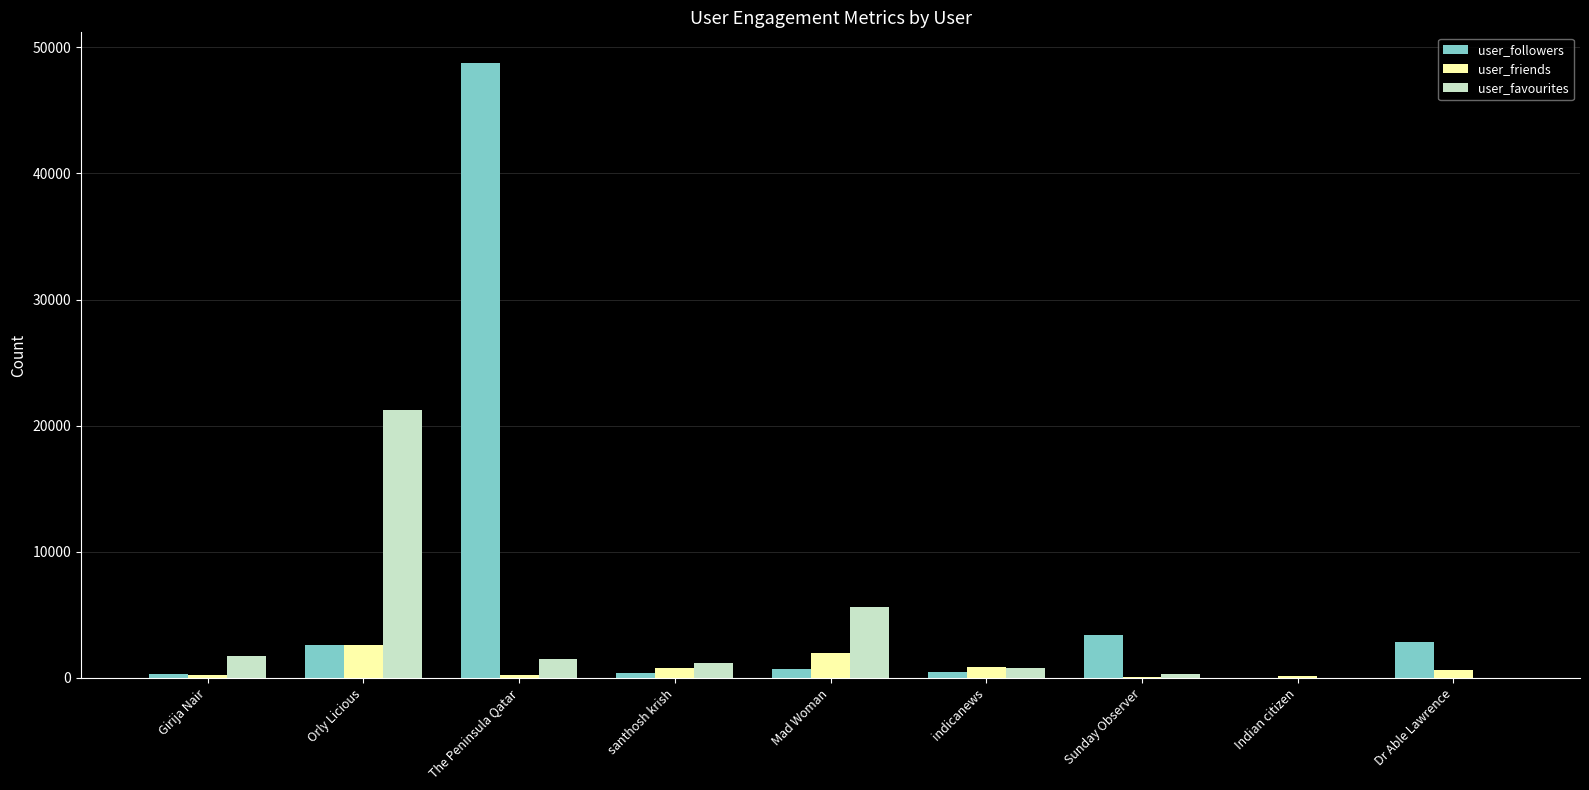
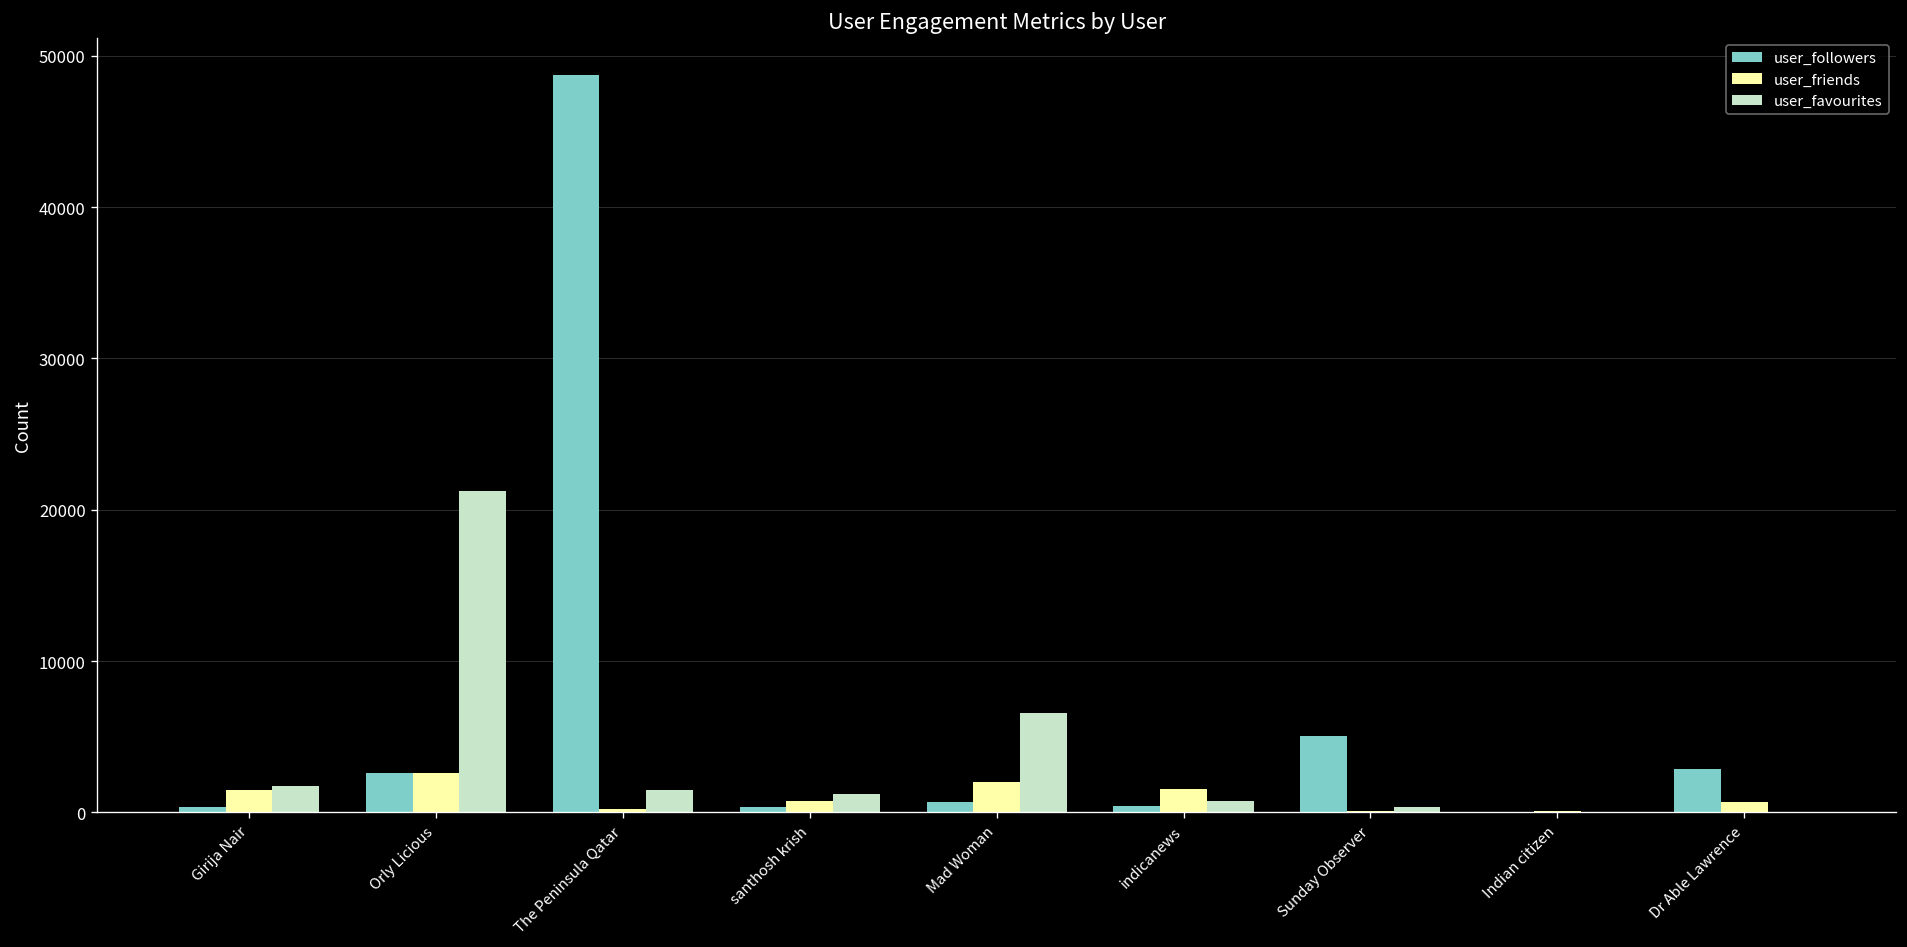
user_friends, Girija Nair: 200 -> 1500
user_favourites, Mad Woman: 5600 -> 6600
user_friends, indicanews: 900 -> 1500
user_followers, Sunday Observer: 3400 -> 5100
